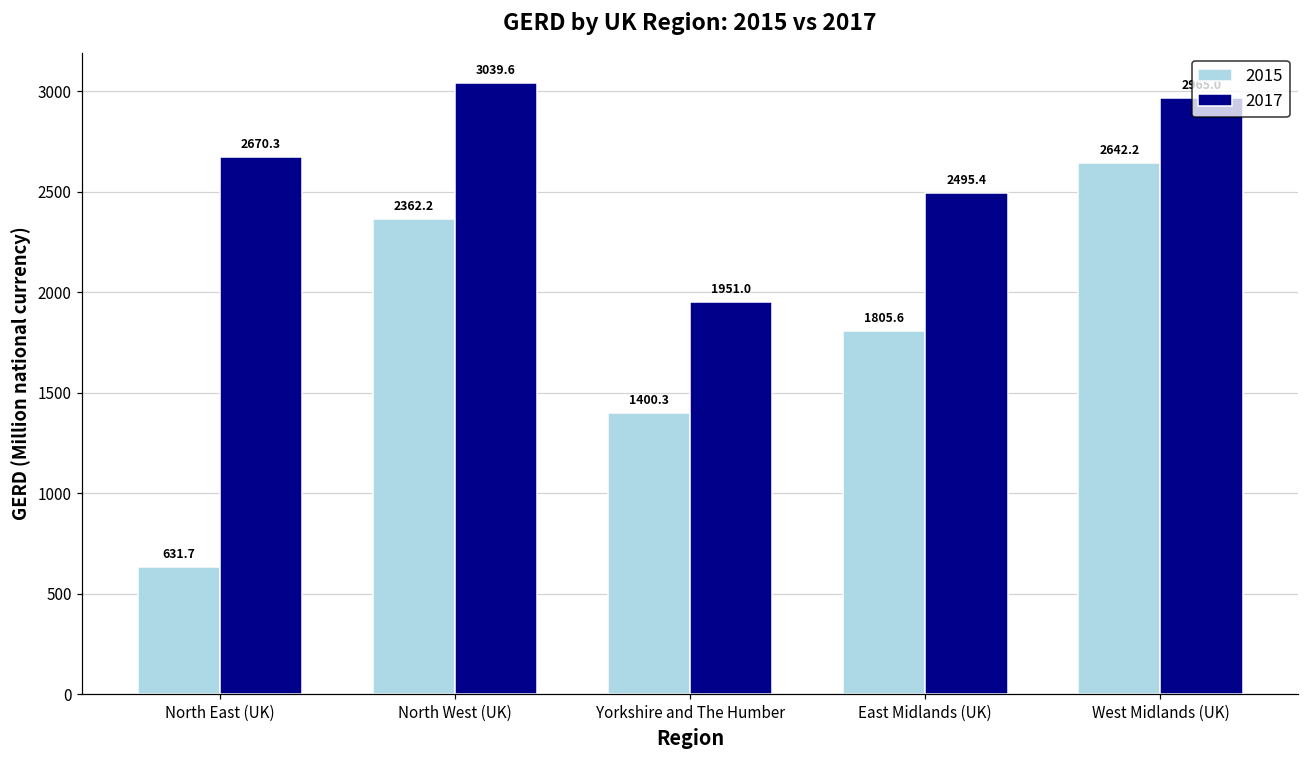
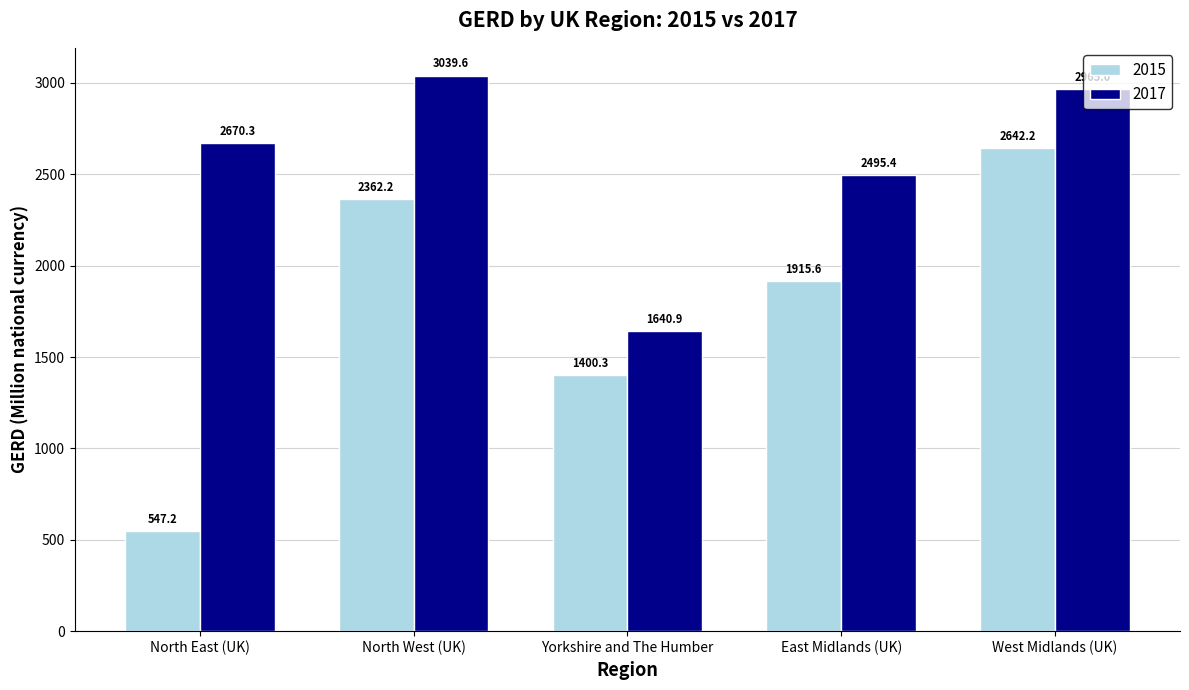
2015, North East (UK): 631.7 -> 547.2
2017, Yorkshire and The Humber: 1951.0 -> 1640.9
2015, East Midlands (UK): 1805.6 -> 1915.6
